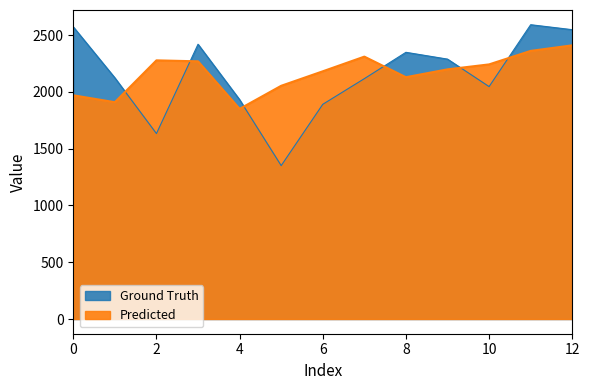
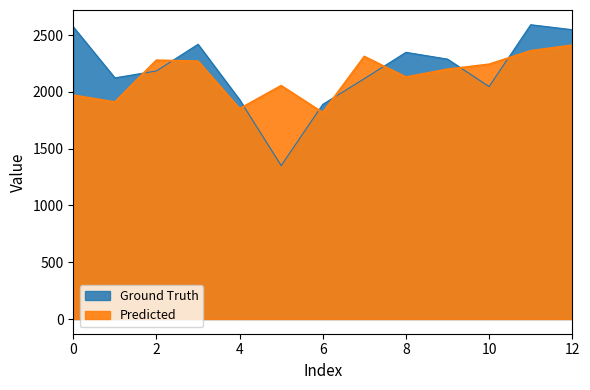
Ground Truth, 2: 1630 -> 2190
Predicted, 6: 2180 -> 1820
